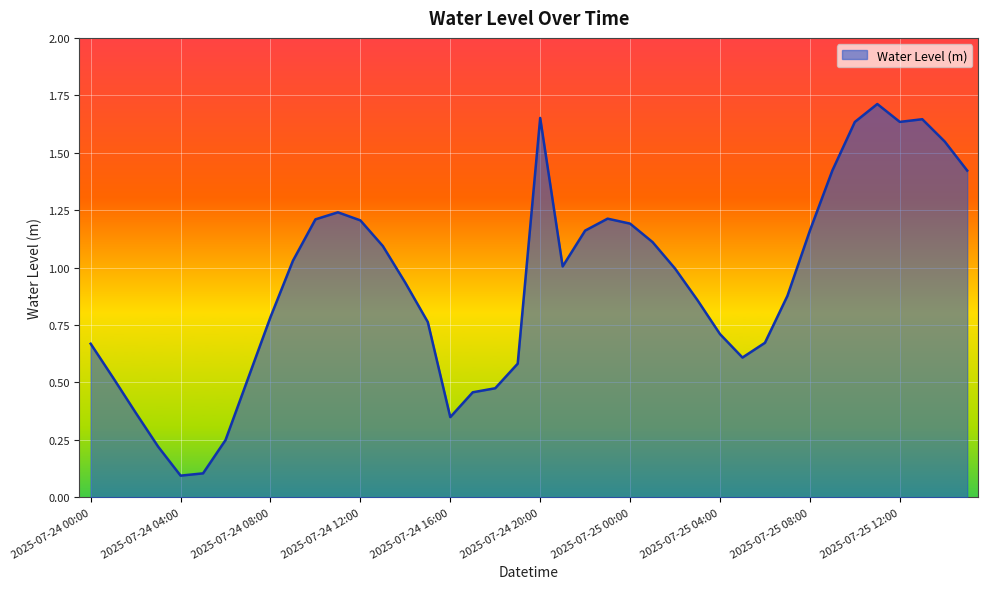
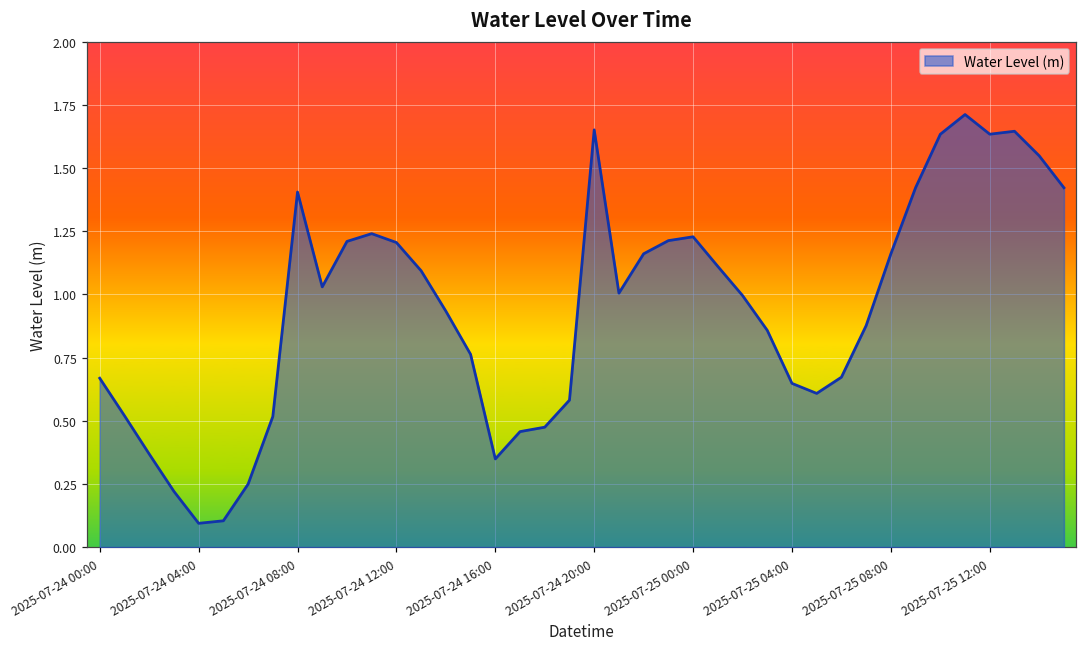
2025-07-24 08:00: 0.78 -> 1.41
2025-07-25 00:00: 1.19 -> 1.23
2025-07-25 04:00: 0.71 -> 0.65
